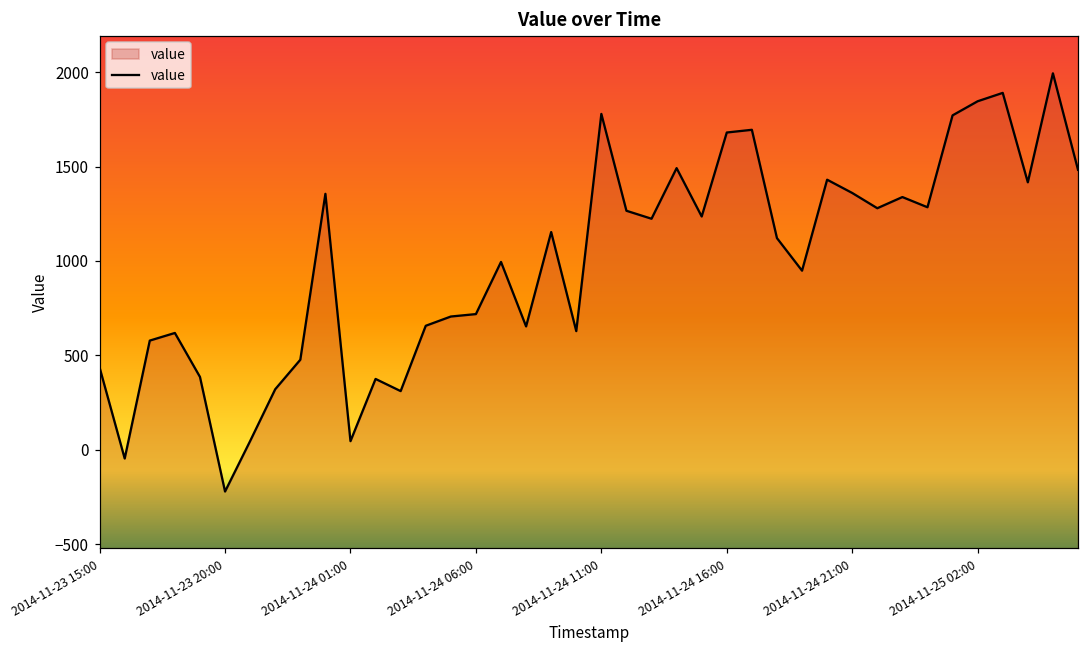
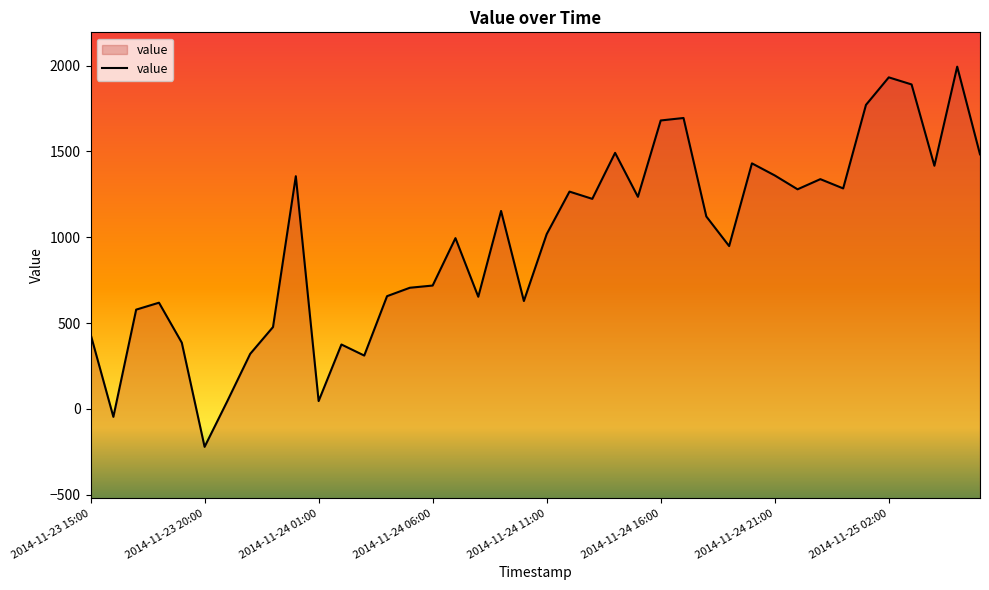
2014-11-24 11:00: 1780 -> 1020
2014-11-25 02:00: 1850 -> 1930
